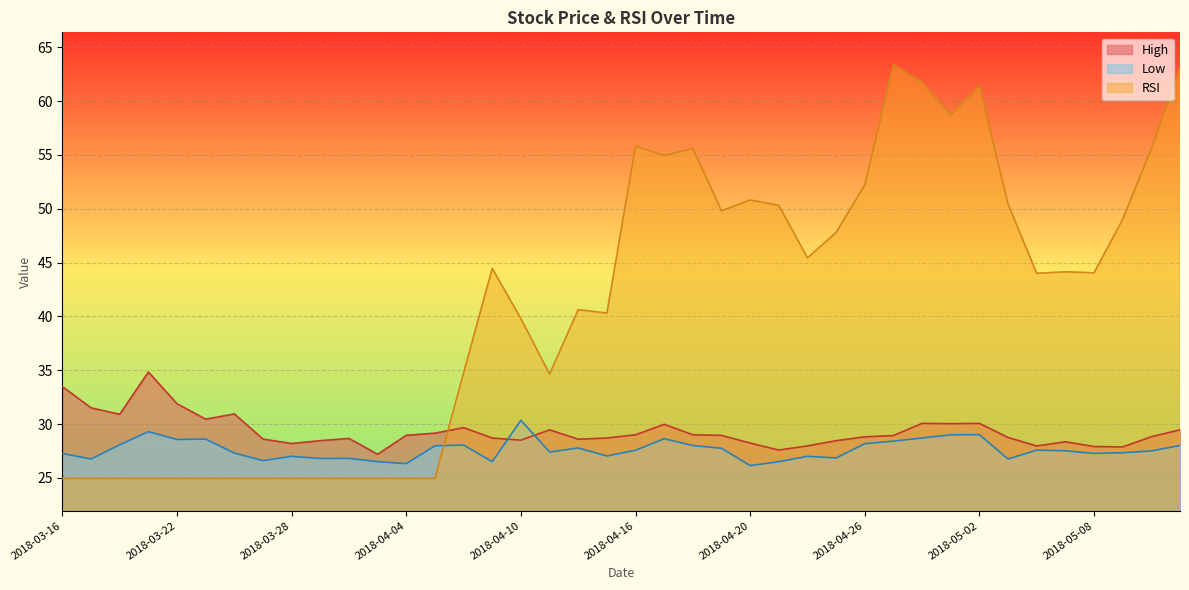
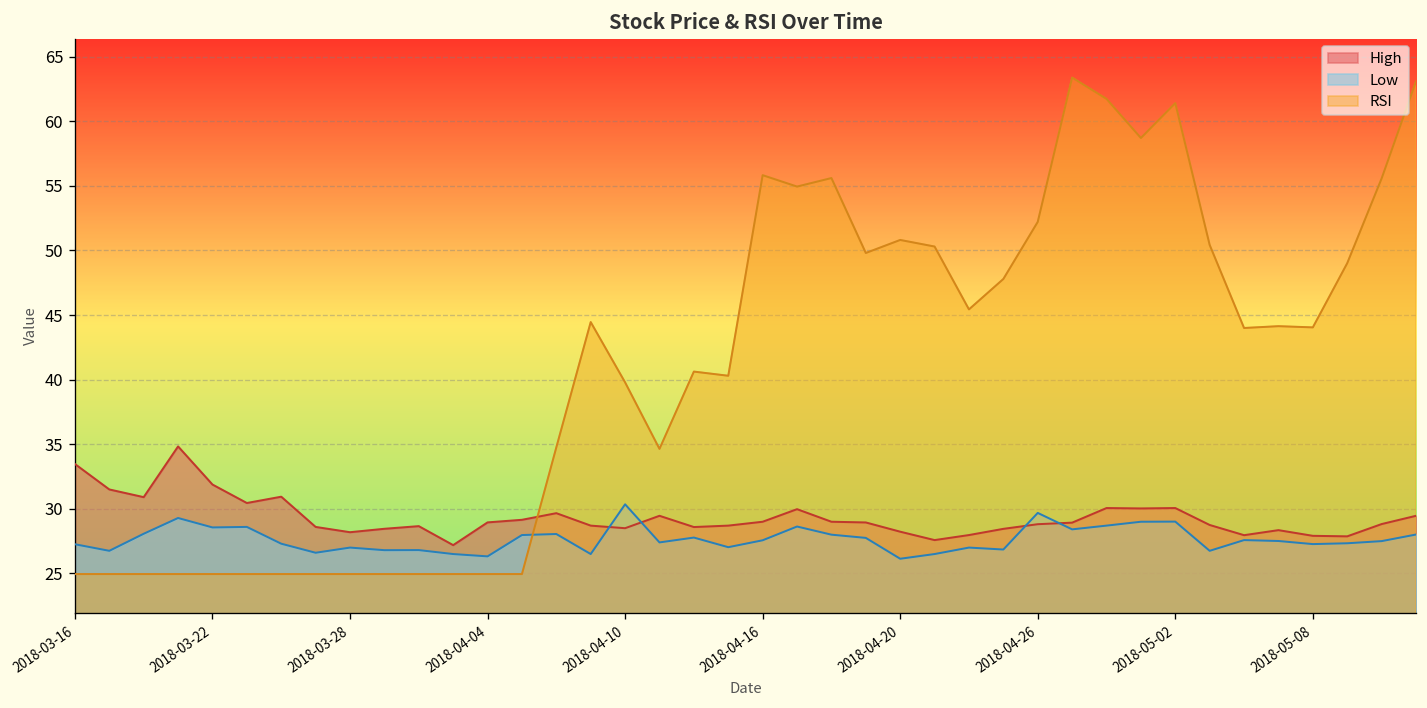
Low, 2018-04-26: 28.2 -> 29.7
